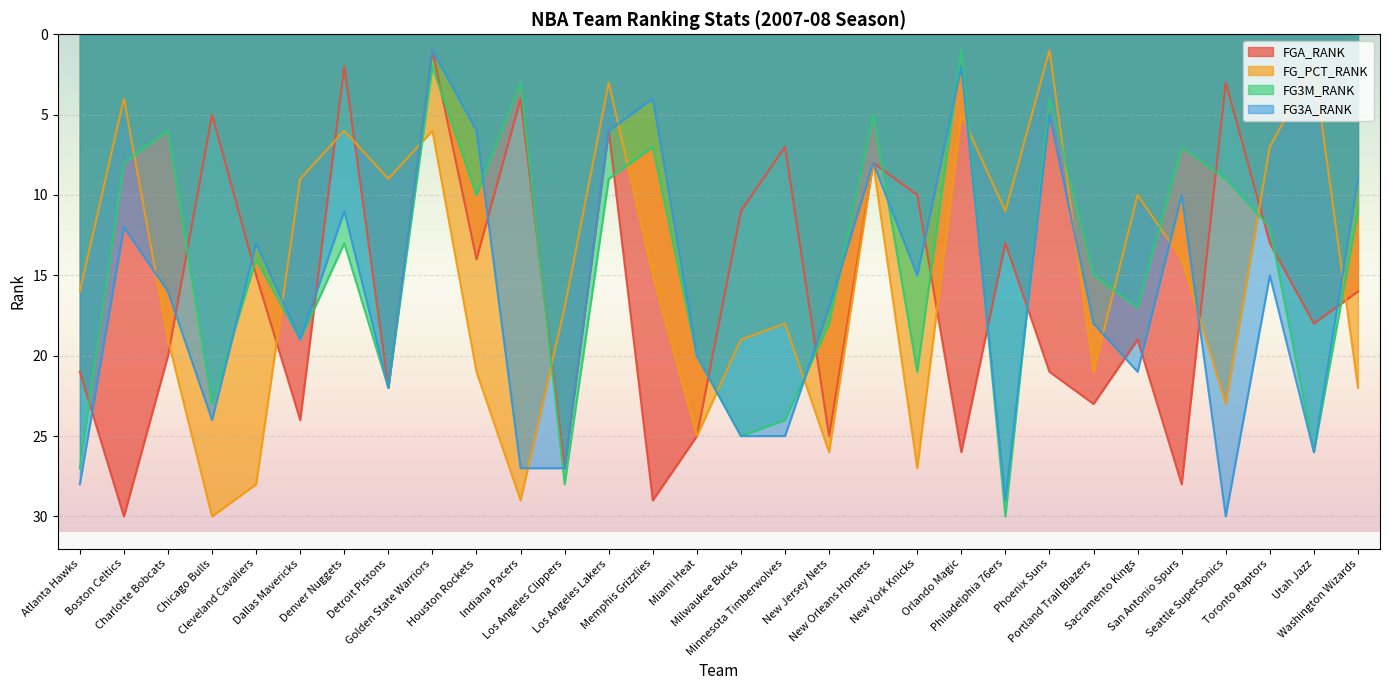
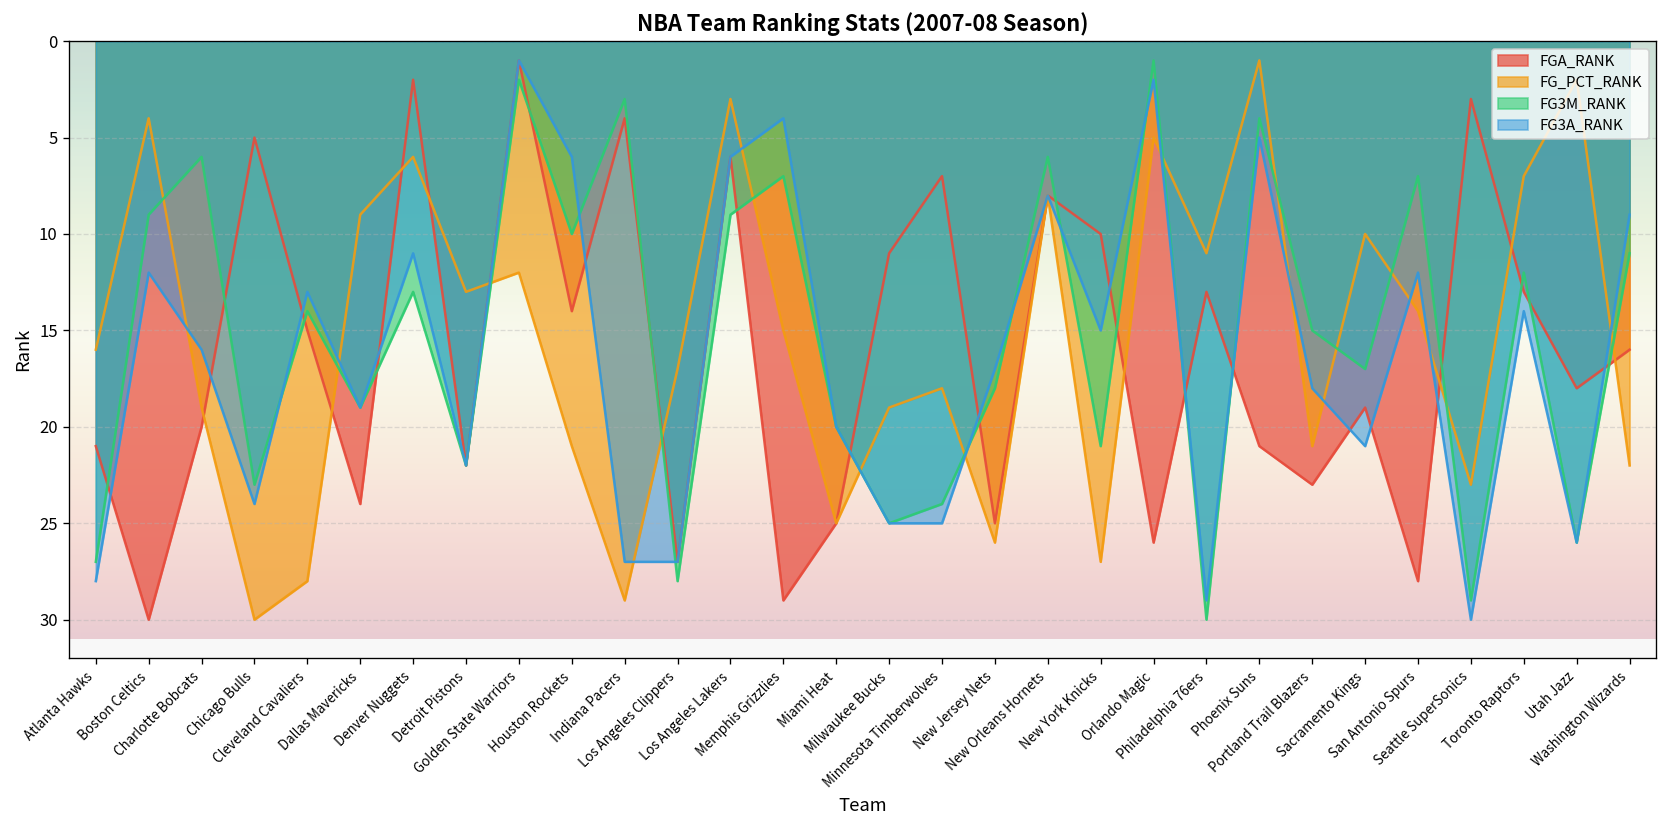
FG3M_RANK, Boston Celtics: 8 -> 9
FG_PCT_RANK, Detroit Pistons: 9 -> 13
FG_PCT_RANK, Golden State Warriors: 6 -> 12
FG3M_RANK, New Orleans Hornets: 5 -> 6
FG3A_RANK, San Antonio Spurs: 10 -> 12
FG3M_RANK, Seattle SuperSonics: 9 -> 29
FG3A_RANK, Toronto Raptors: 15 -> 14
